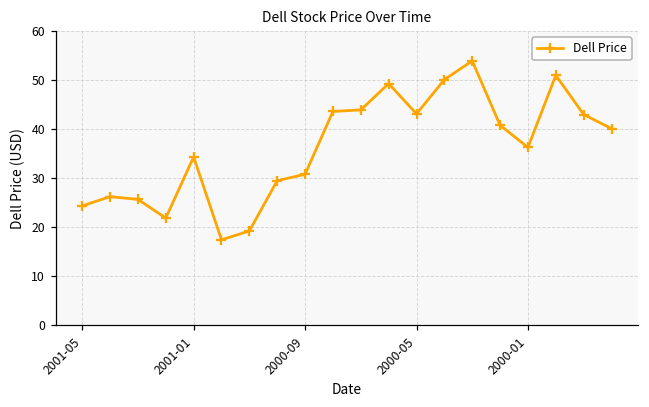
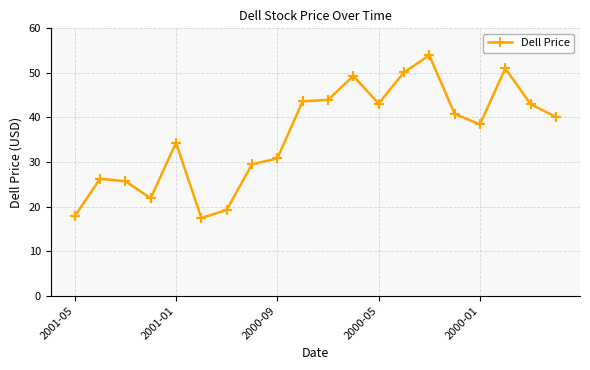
2001-05: 24 -> 18
2000-01: 36 -> 38
